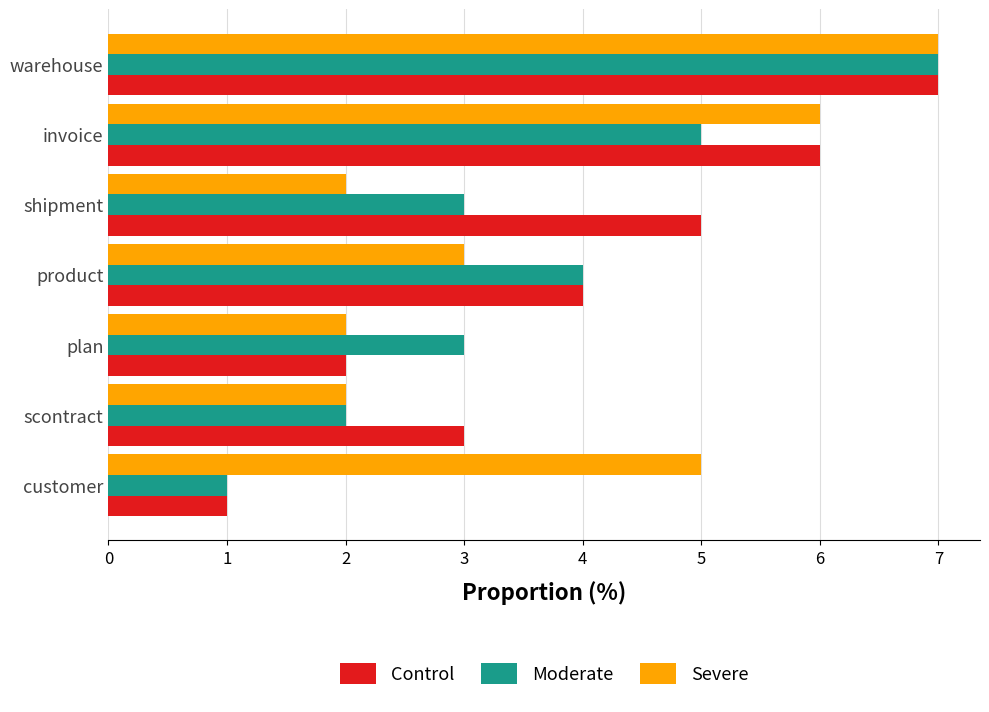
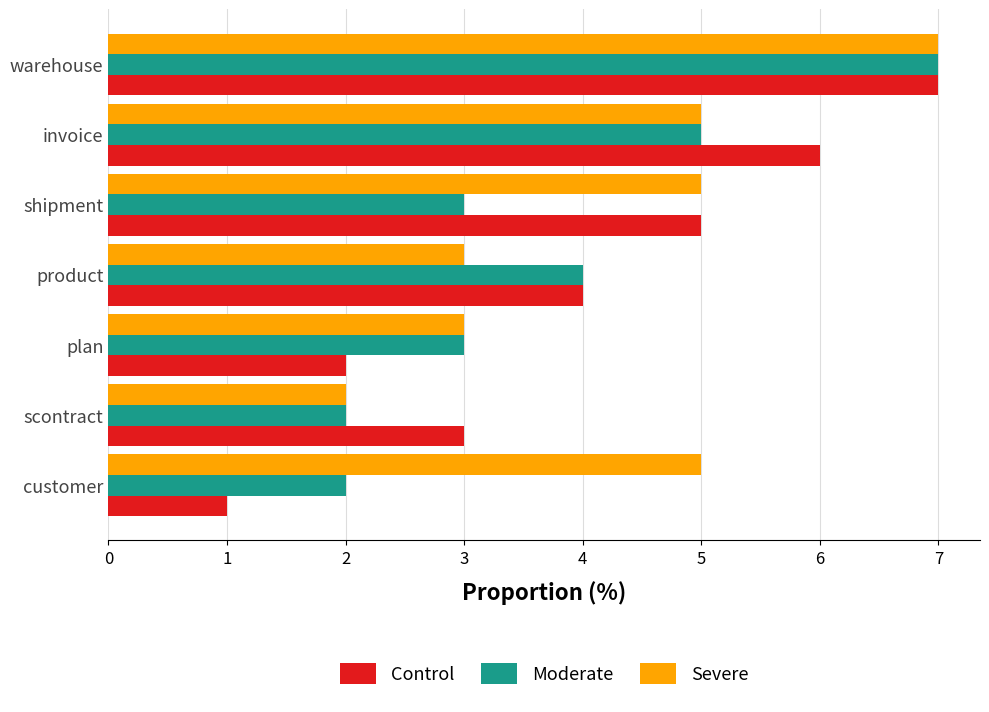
Severe, invoice: 6 -> 5
Severe, shipment: 2 -> 5
Severe, plan: 2 -> 3
Moderate, customer: 1 -> 2
